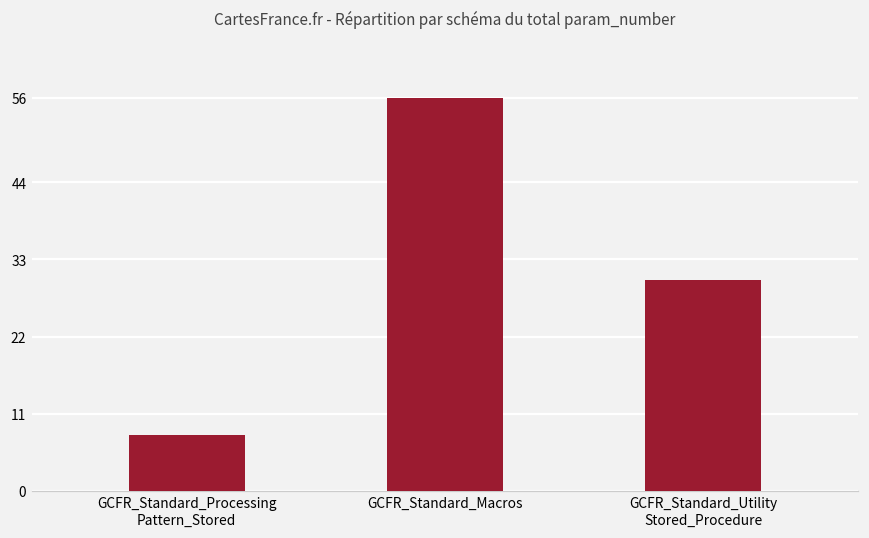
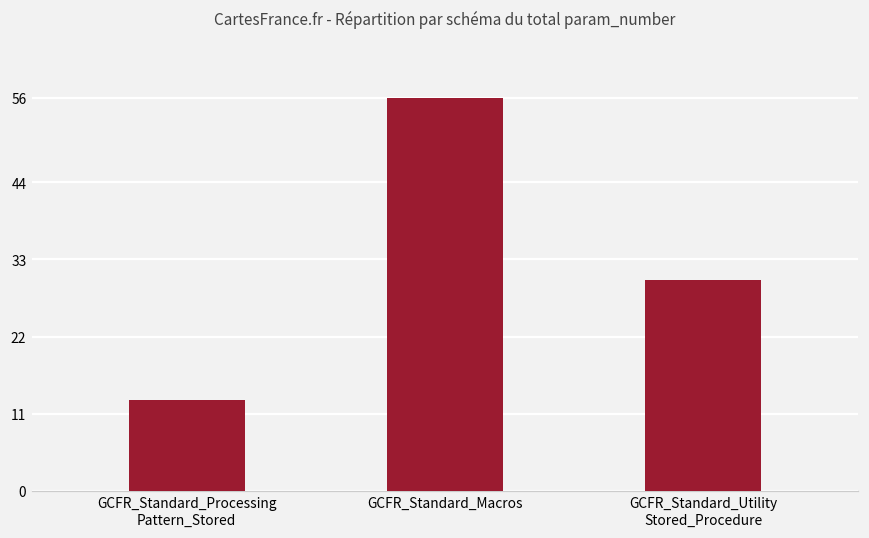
GCFR_Standard_Processing Pattern_Stored: 8 -> 13
